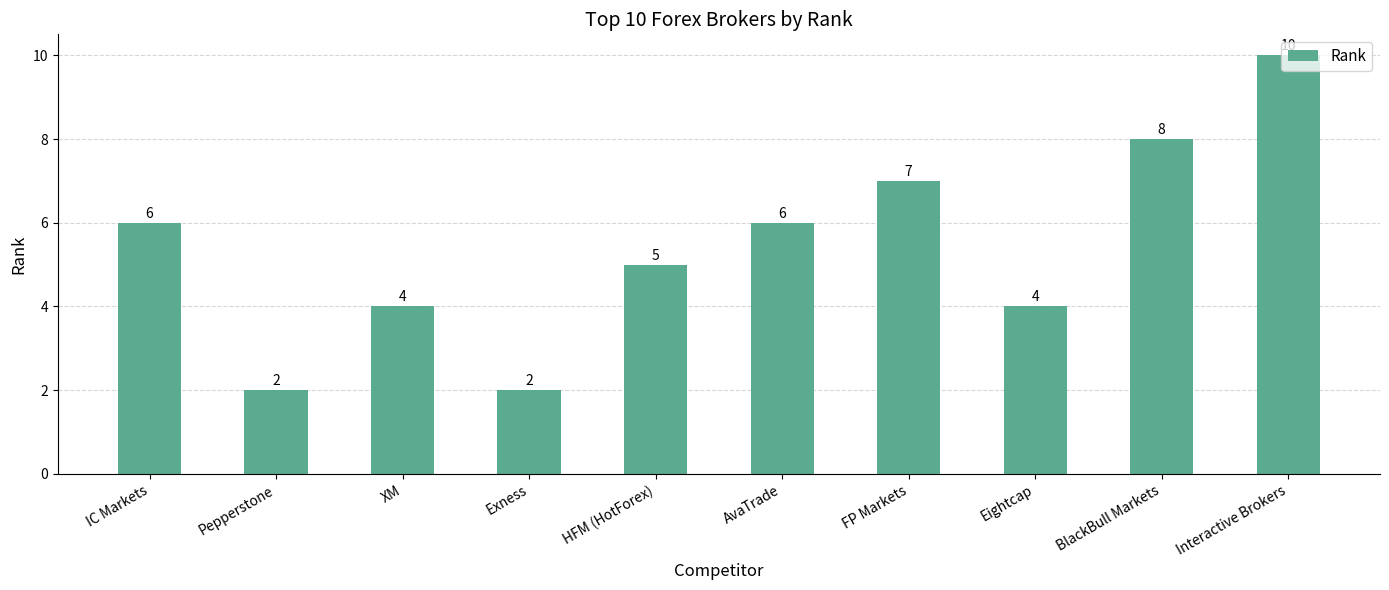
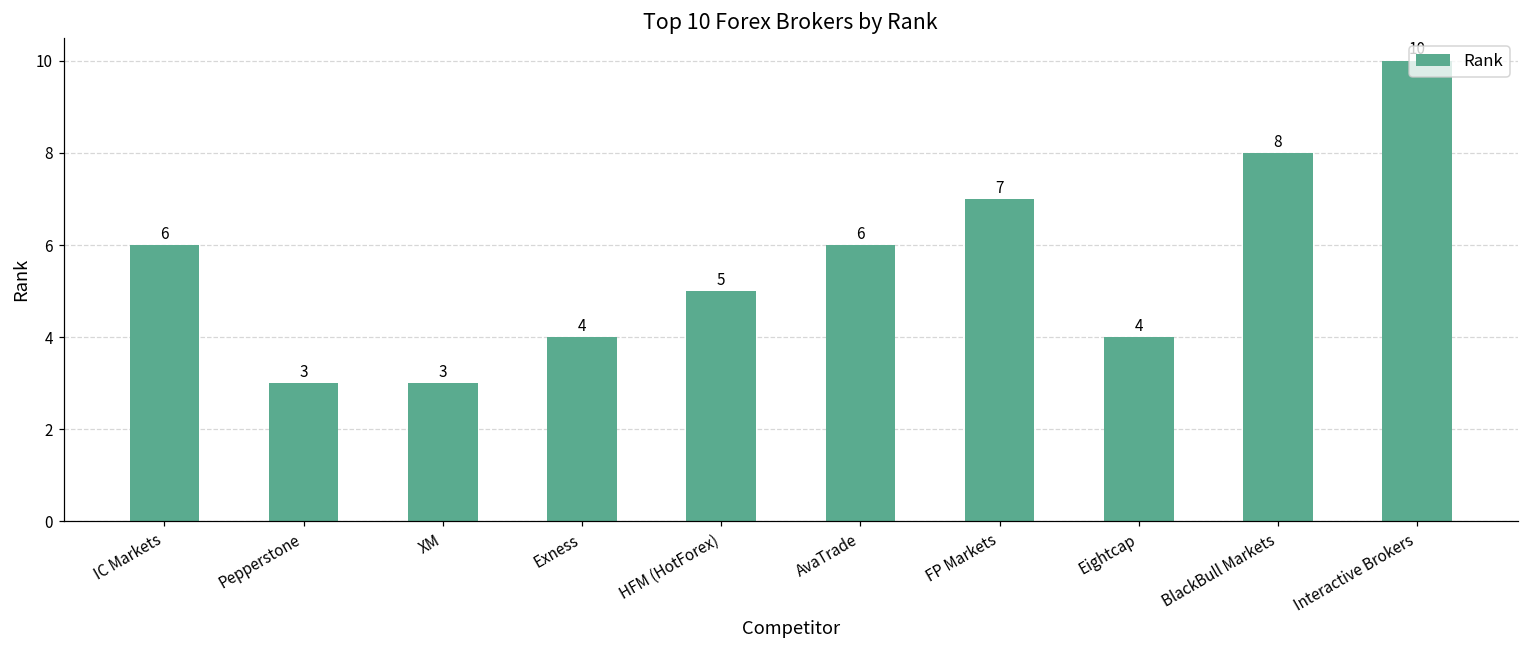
Pepperstone: 2 -> 3
XM: 4 -> 3
Exness: 2 -> 4
